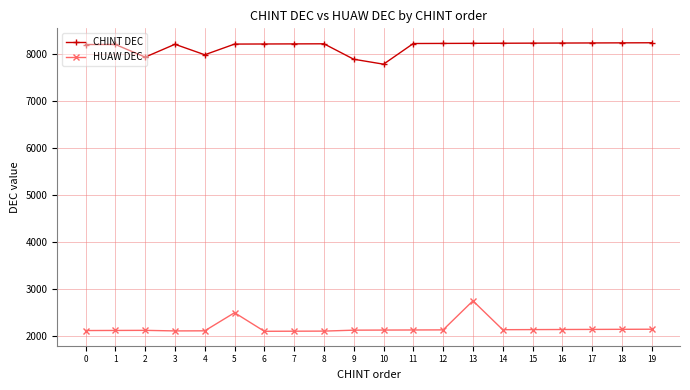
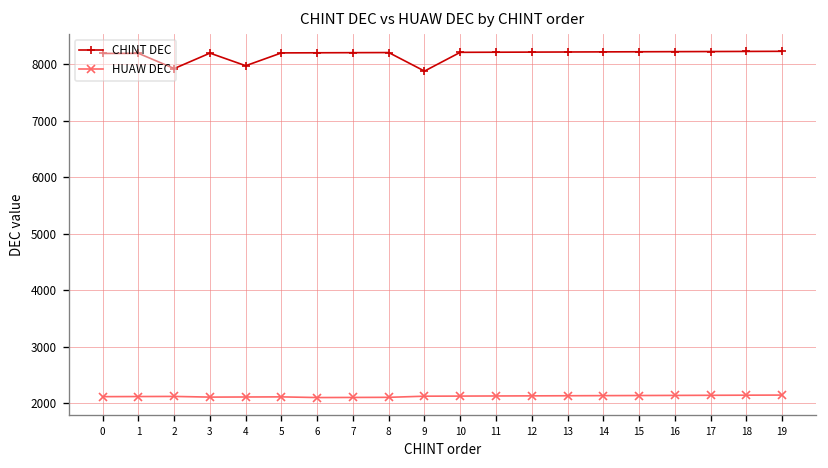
HUAW DEC, 5: 2500 -> 2100
CHINT DEC, 10: 7800 -> 8200
HUAW DEC, 13: 2700 -> 2100
